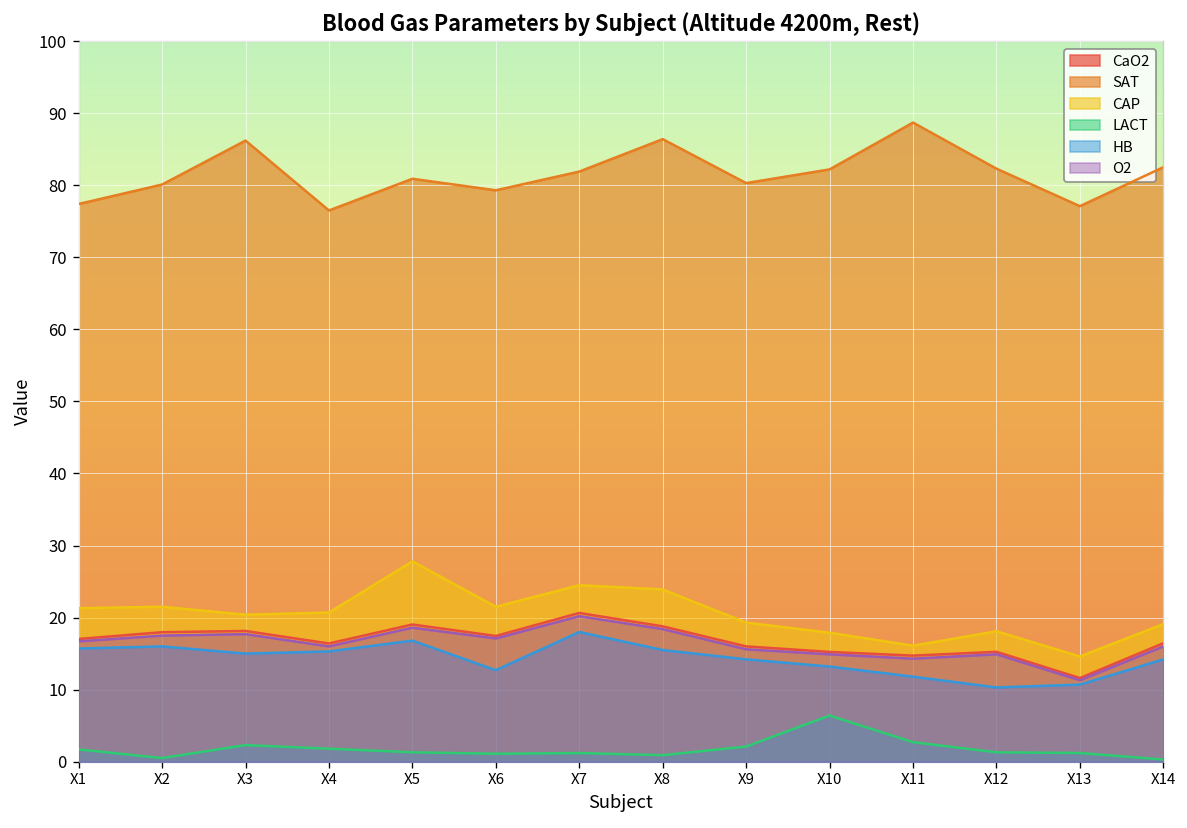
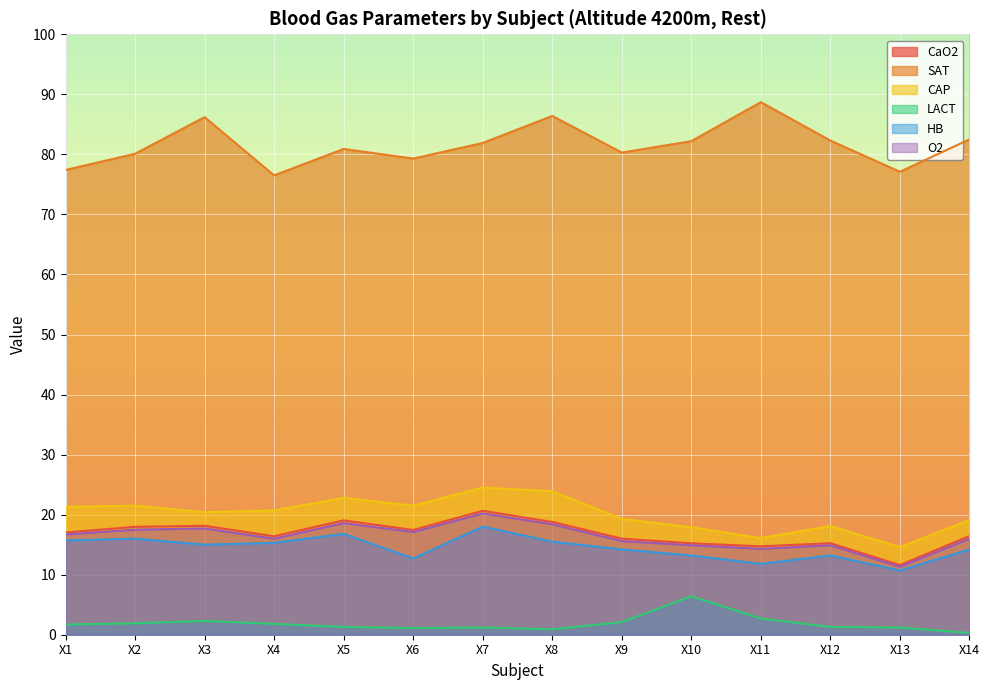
LACT, X2: 1 -> 2
CAP, X5: 28 -> 23
HB, X12: 10 -> 13
